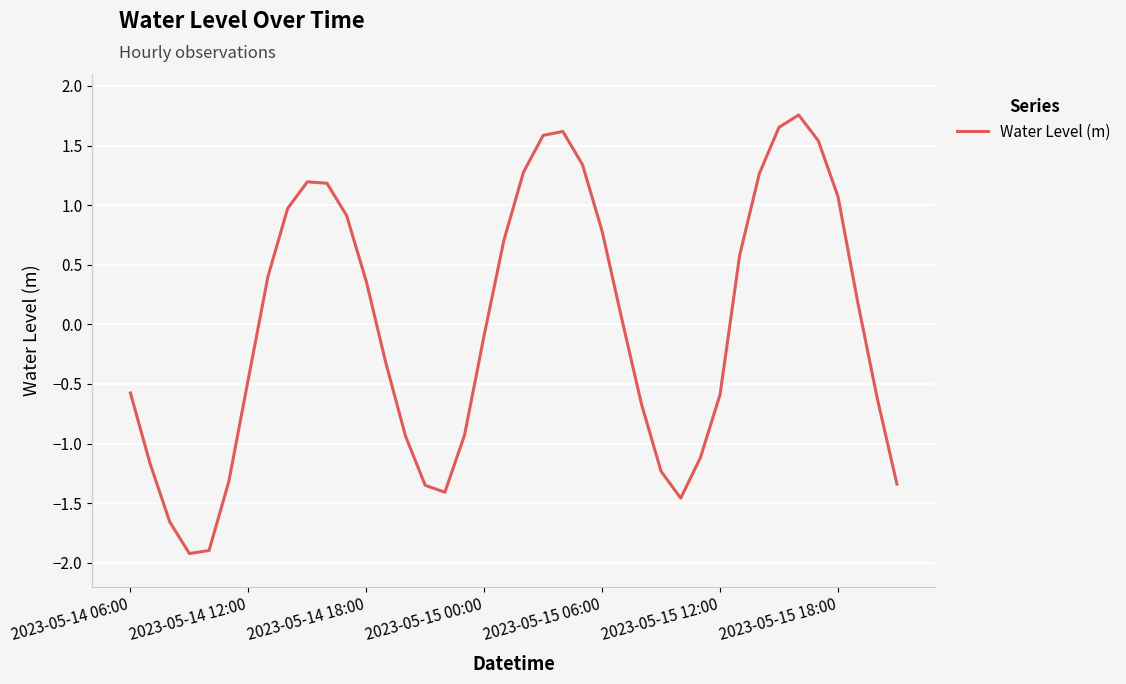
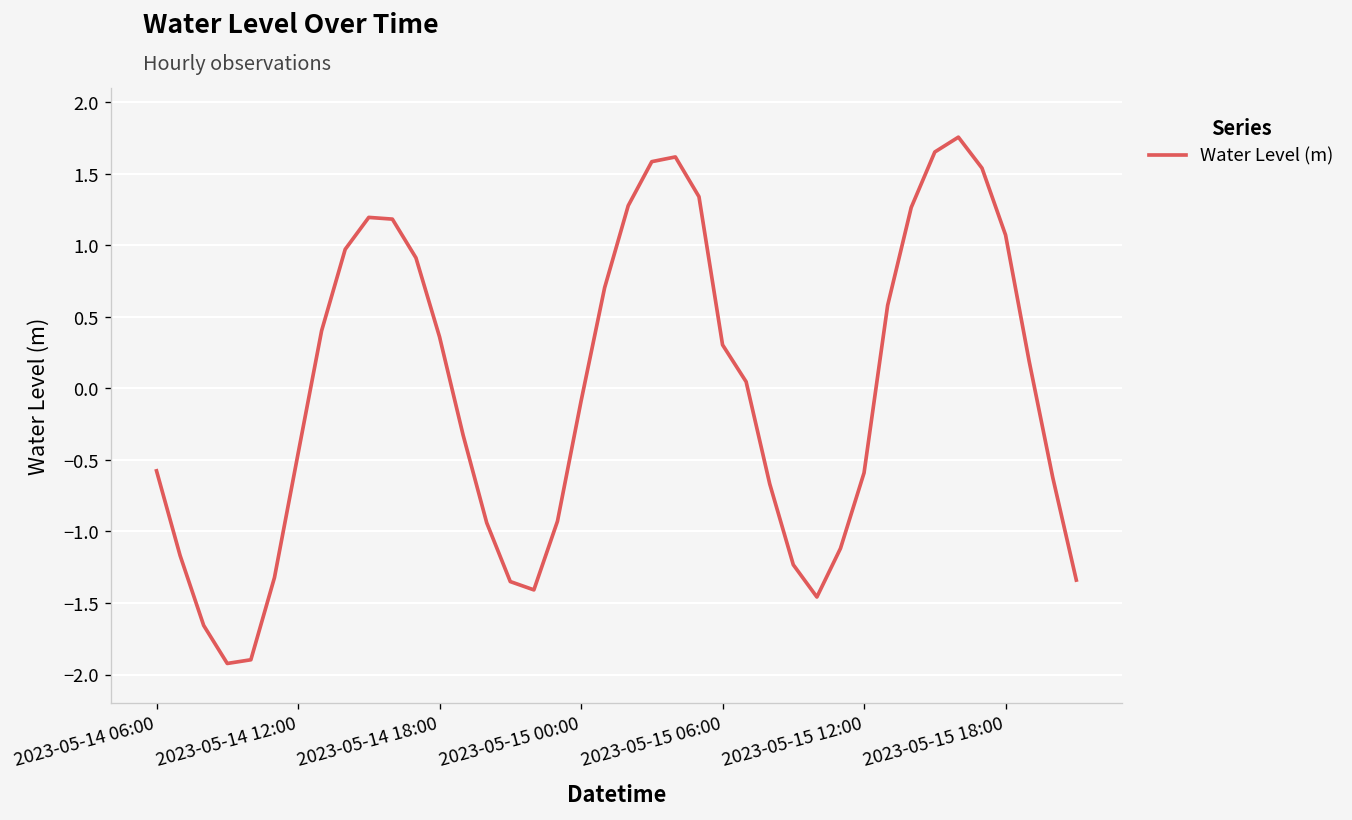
2023-05-15 06:00: 0.78 -> 0.30
